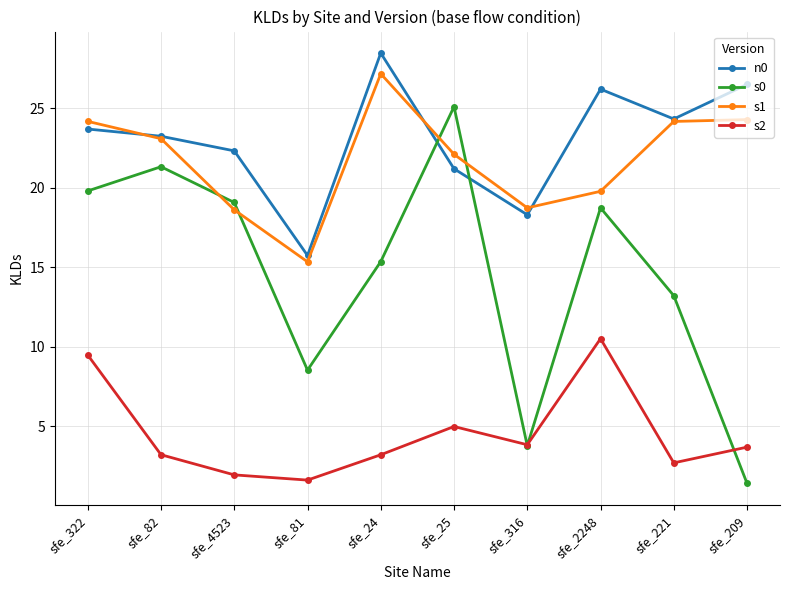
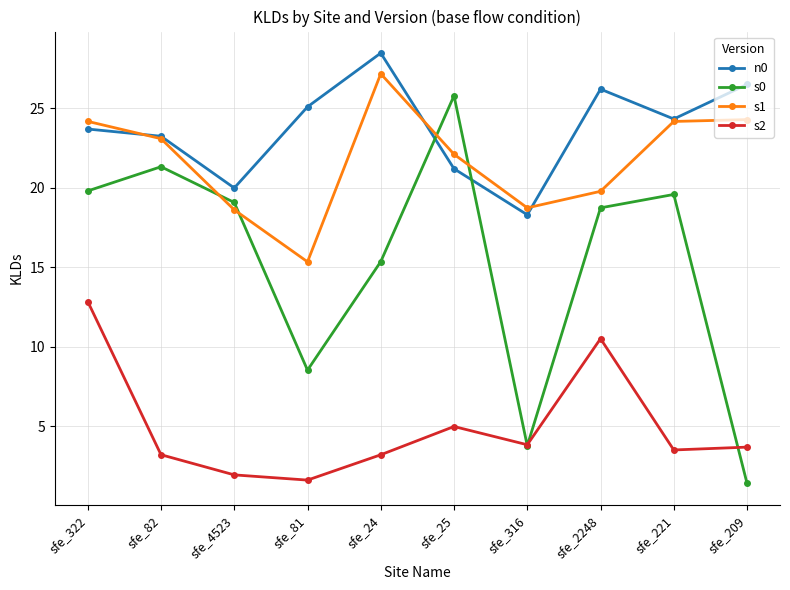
s2, sfe_322: 9.5 -> 12.8
n0, sfe_4523: 22.3 -> 20.0
n0, sfe_81: 15.7 -> 25.1
s0, sfe_25: 25.1 -> 25.8
s0, sfe_221: 13.2 -> 19.6
s2, sfe_221: 2.7 -> 3.5
